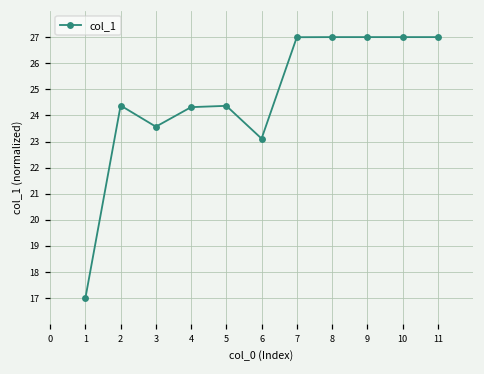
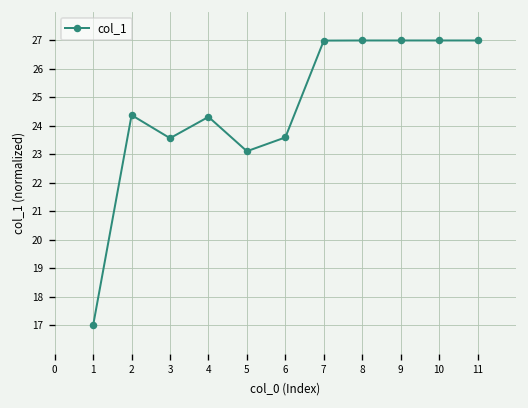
5: 24.4 -> 23.1
6: 23.1 -> 23.6
